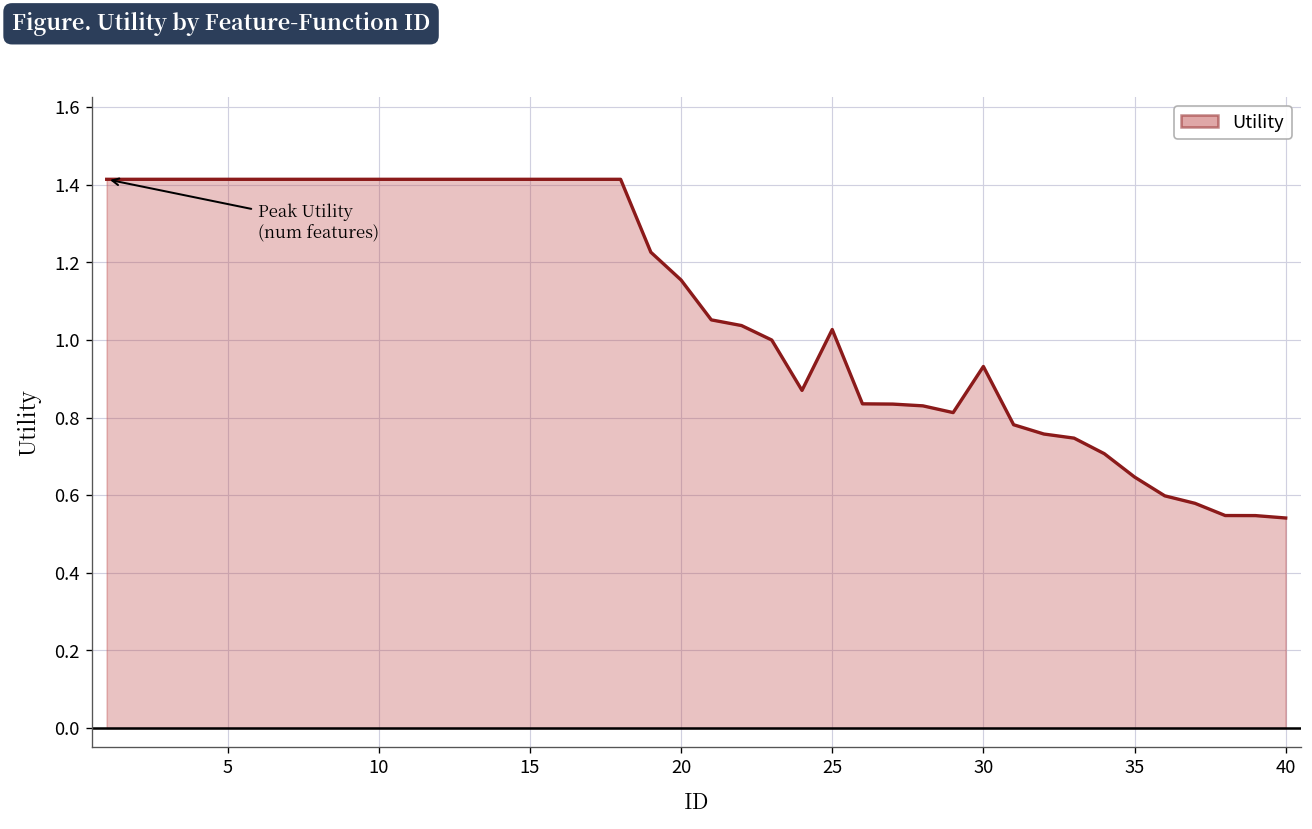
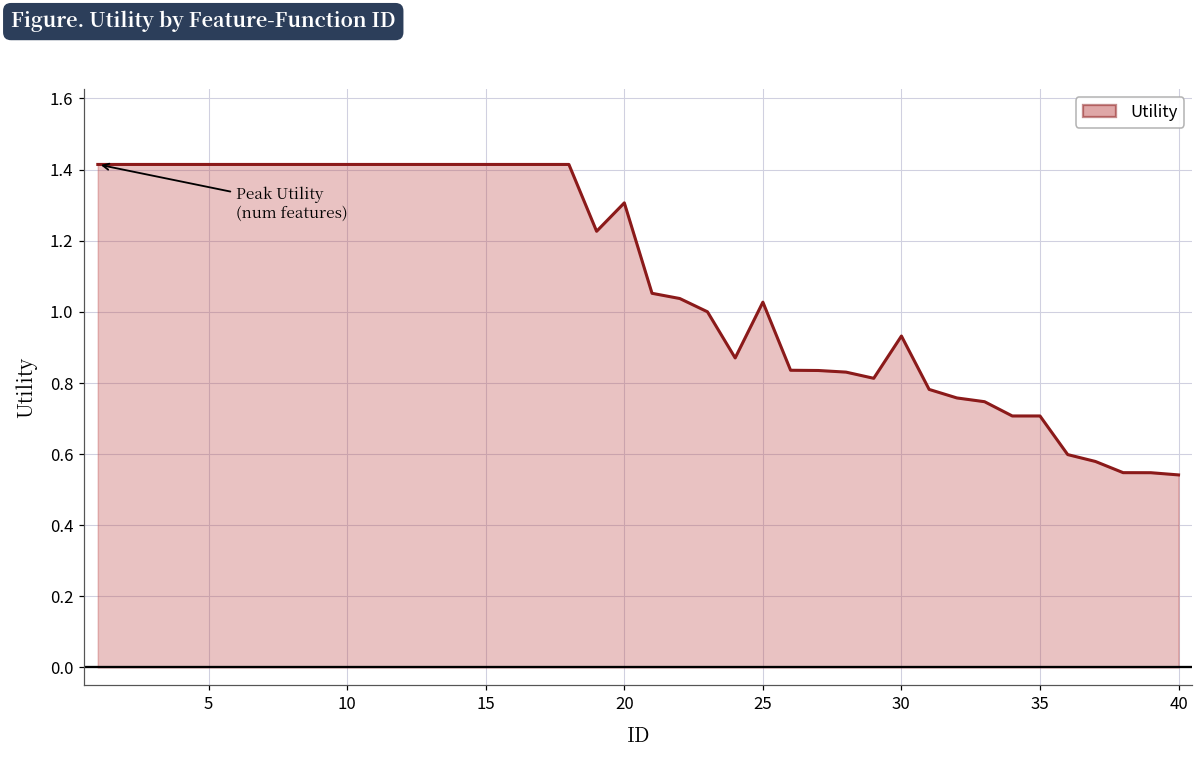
20: 1.15 -> 1.31
35: 0.65 -> 0.71
